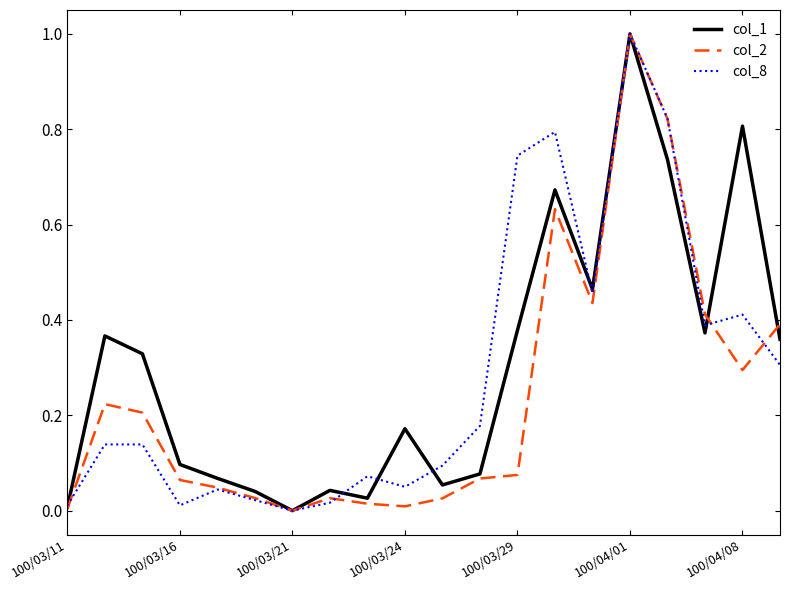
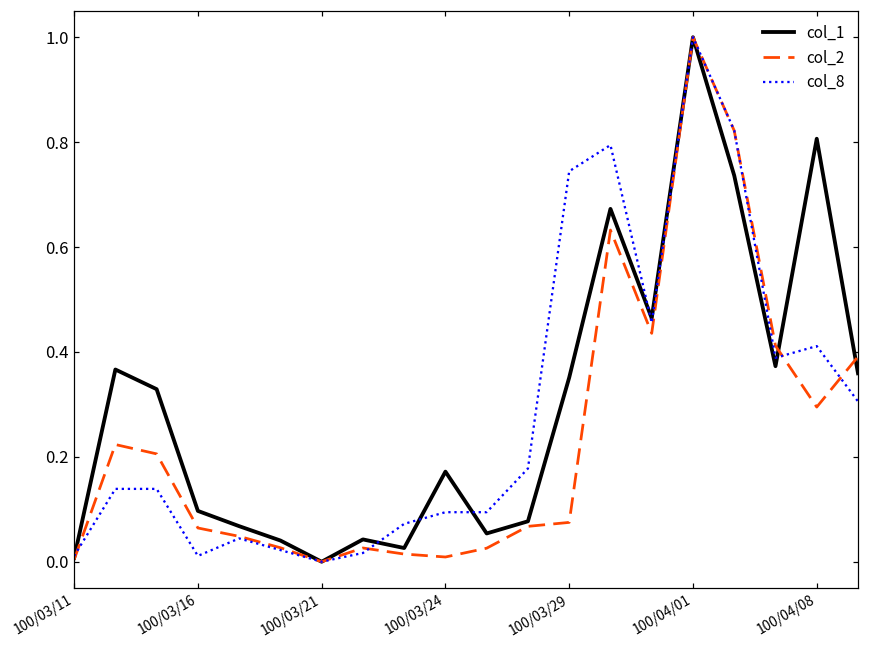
col_8, 100/03/24: 0.05 -> 0.09
col_1, 100/03/29: 0.38 -> 0.35
